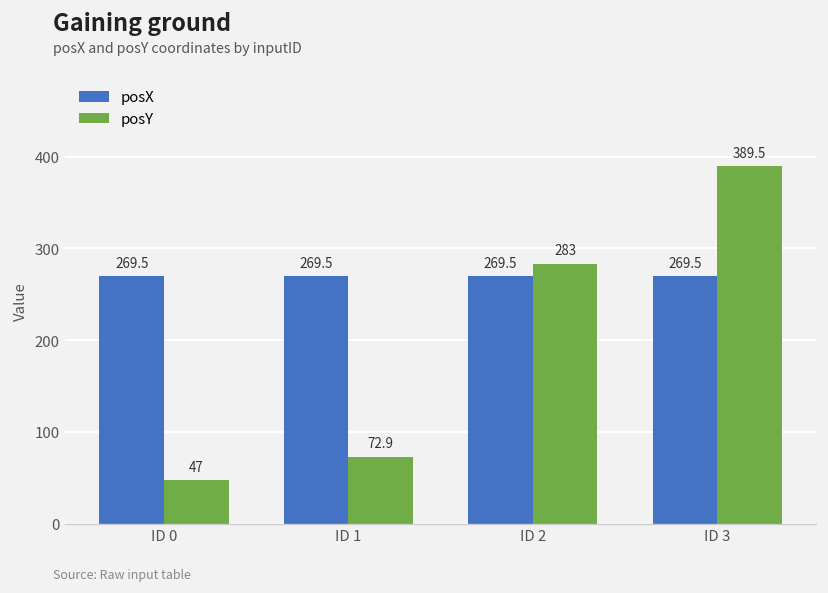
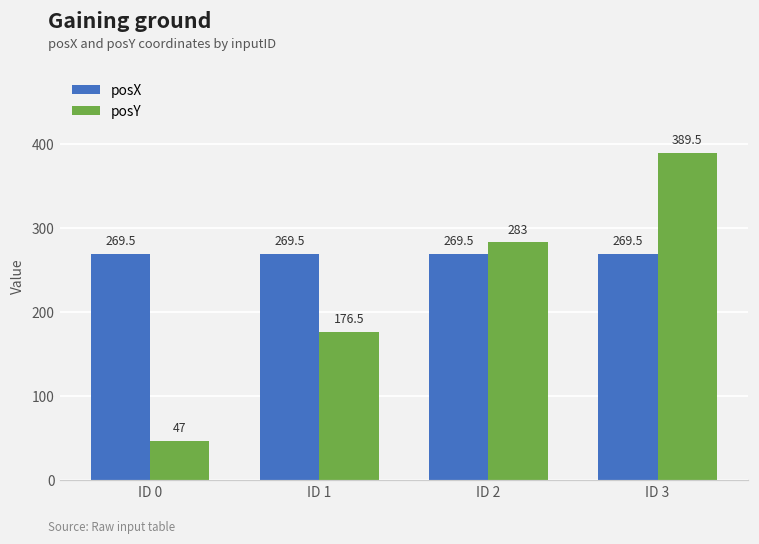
posY, ID 1: 72.9 -> 176.5
